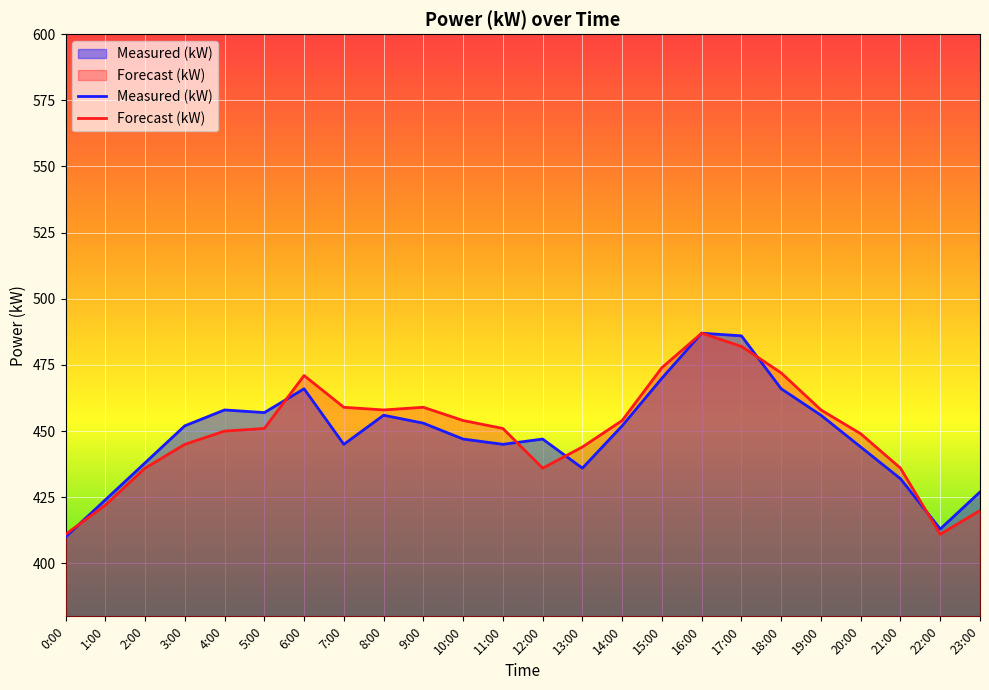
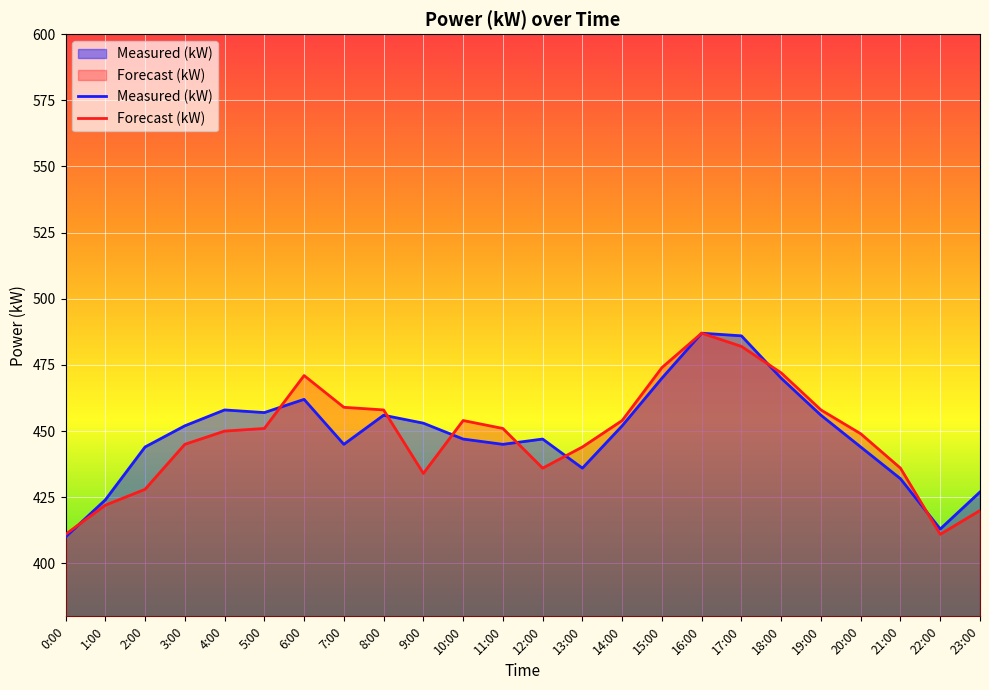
Measured (kW), 2:00: 438 -> 444
Forecast (kW), 2:00: 436 -> 428
Measured (kW), 6:00: 466 -> 462
Forecast (kW), 9:00: 459 -> 434
Measured (kW), 18:00: 466 -> 470
